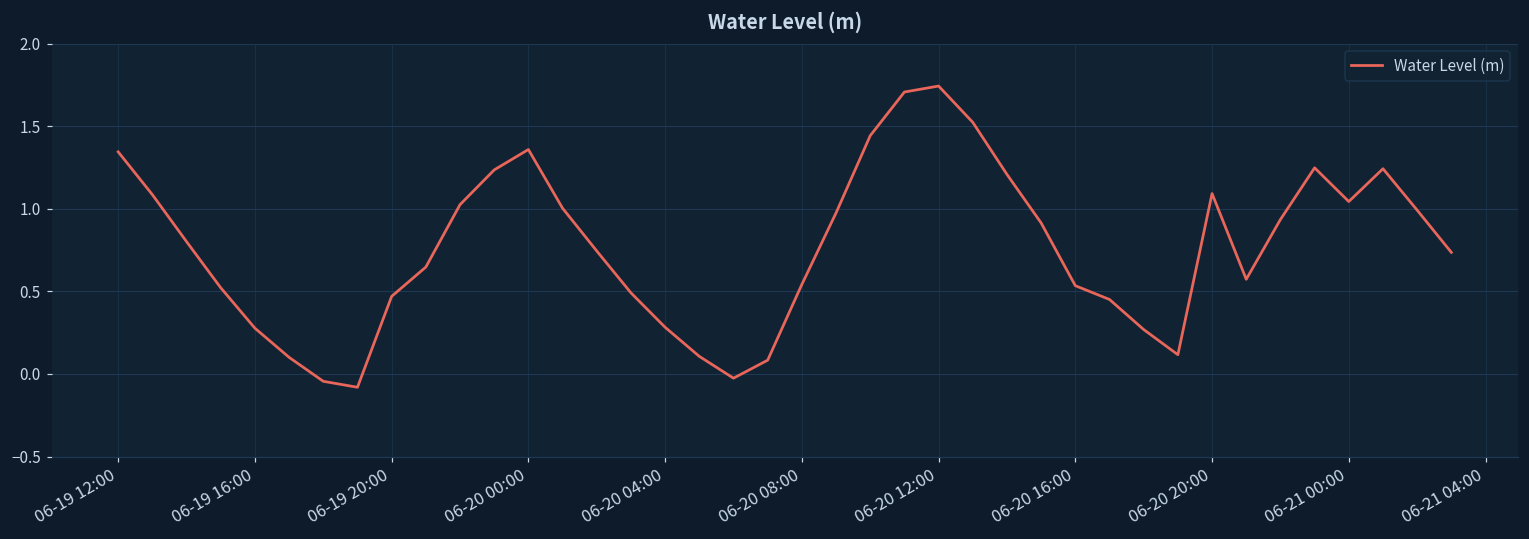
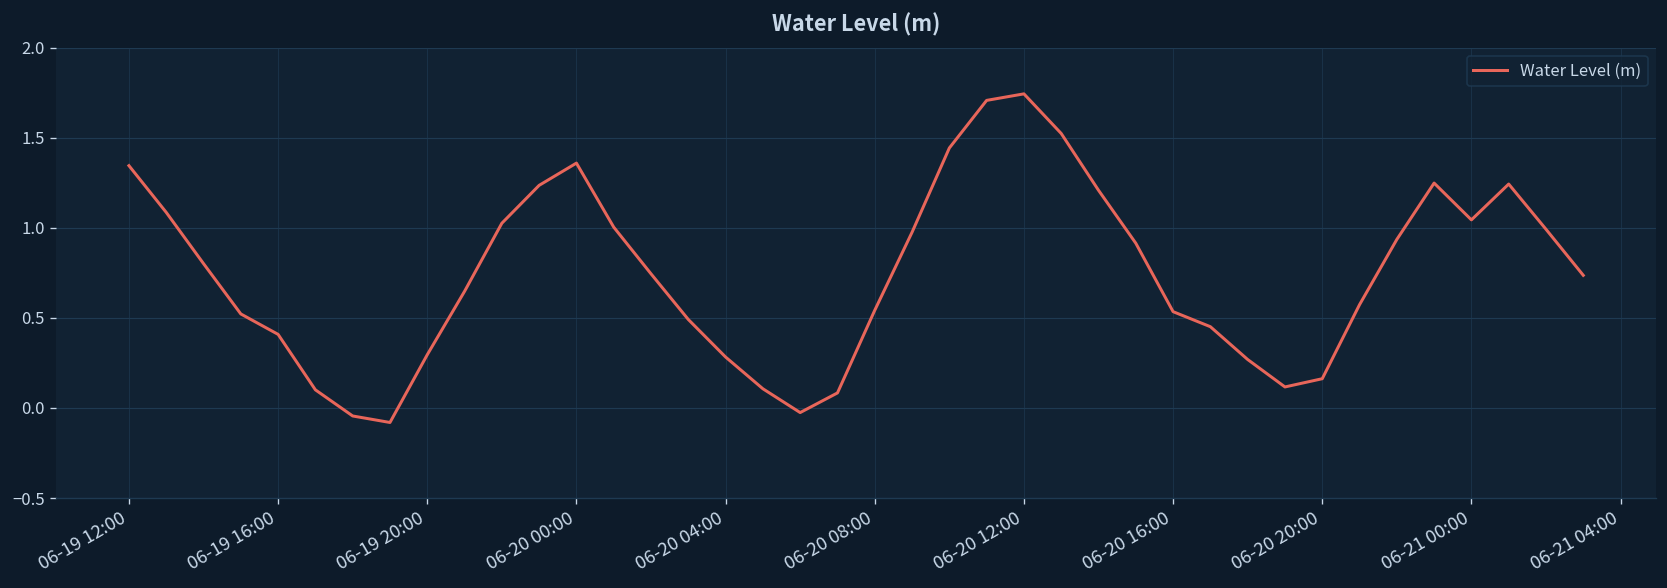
06-19 16:00: 0.28 -> 0.41
06-19 20:00: 0.47 -> 0.30
06-20 20:00: 1.09 -> 0.16
